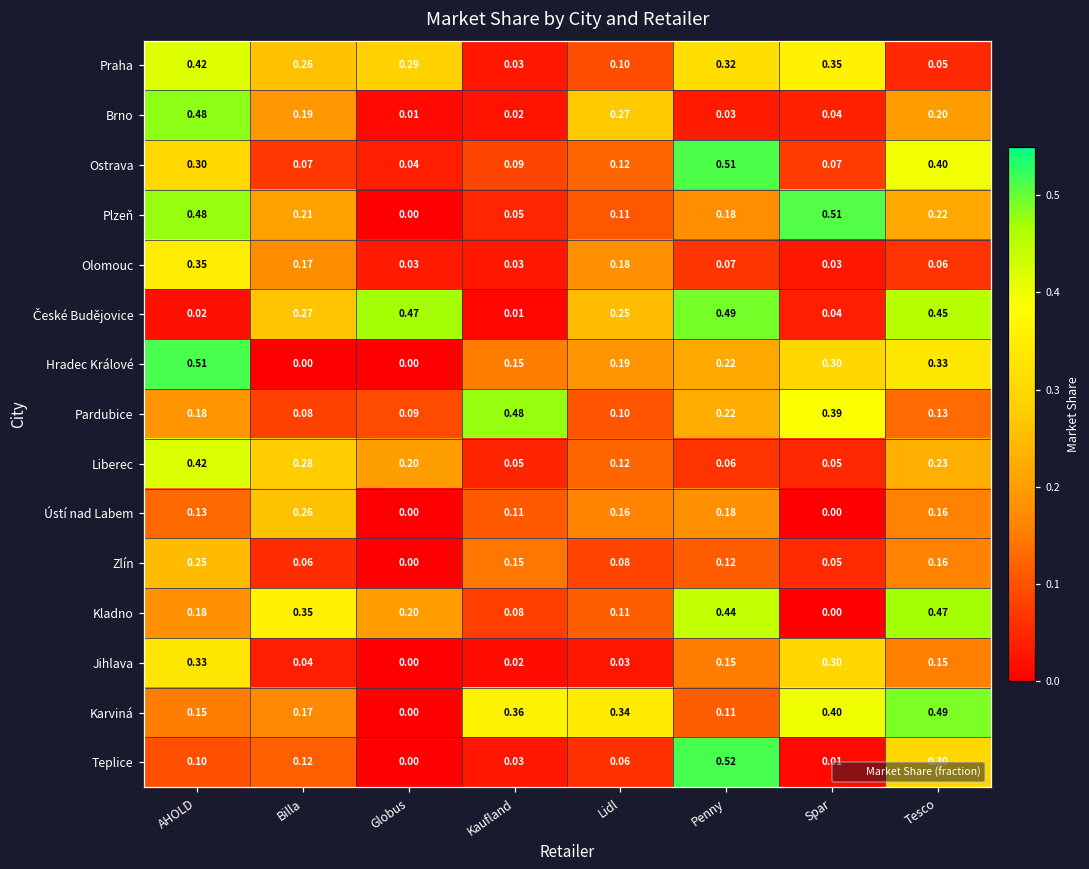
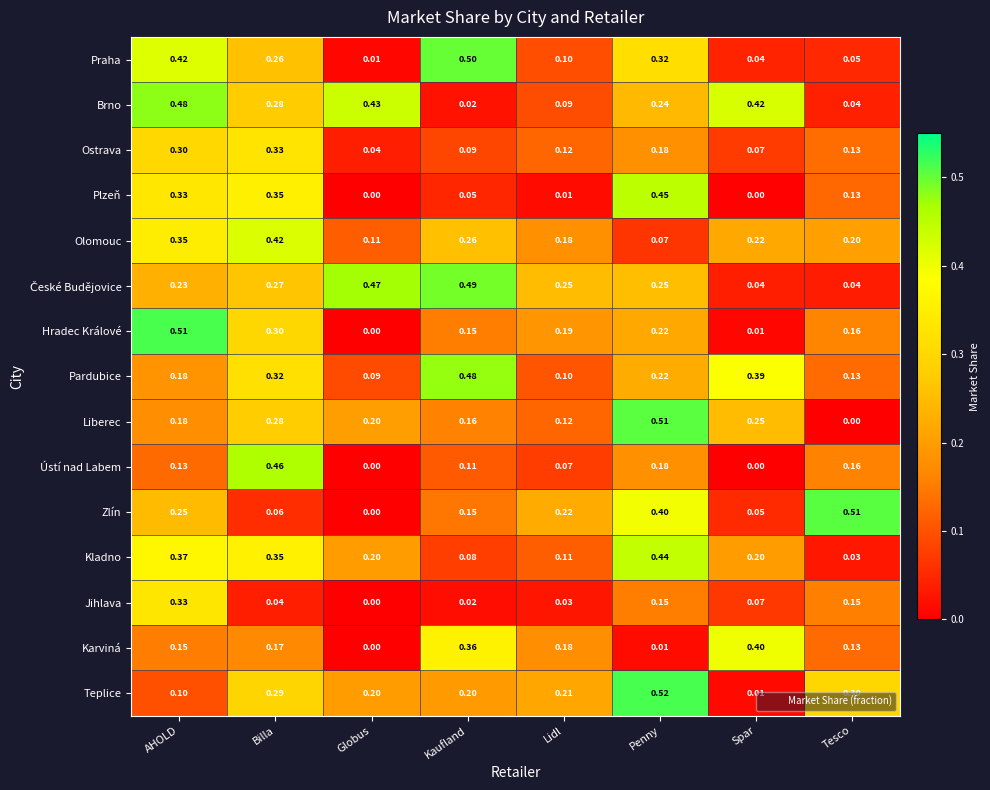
Praha, Globus: 0.29 -> 0.01
Praha, Kaufland: 0.03 -> 0.50
Praha, Spar: 0.35 -> 0.04
Brno, Billa: 0.19 -> 0.28
Brno, Globus: 0.01 -> 0.43
Brno, Lidl: 0.27 -> 0.09
Brno, Penny: 0.03 -> 0.24
Brno, Spar: 0.04 -> 0.42
Brno, Tesco: 0.20 -> 0.04
Ostrava, Billa: 0.07 -> 0.33
Ostrava, Penny: 0.51 -> 0.18
Ostrava, Tesco: 0.40 -> 0.13
Plzeň, AHOLD: 0.48 -> 0.33
Plzeň, Billa: 0.21 -> 0.35
Plzeň, Lidl: 0.11 -> 0.01
Plzeň, Penny: 0.18 -> 0.45
Plzeň, Spar: 0.51 -> 0.00
Plzeň, Tesco: 0.22 -> 0.13
Olomouc, Billa: 0.17 -> 0.42
Olomouc, Globus: 0.03 -> 0.11
Olomouc, Kaufland: 0.03 -> 0.26
Olomouc, Spar: 0.03 -> 0.22
Olomouc, Tesco: 0.06 -> 0.20
České Budějovice, AHOLD: 0.02 -> 0.23
České Budějovice, Kaufland: 0.01 -> 0.49
České Budějovice, Penny: 0.49 -> 0.25
České Budějovice, Tesco: 0.45 -> 0.04
Hradec Králové, Billa: 0.00 -> 0.30
Hradec Králové, Spar: 0.30 -> 0.01
Hradec Králové, Tesco: 0.33 -> 0.16
Pardubice, Billa: 0.08 -> 0.32
Liberec, AHOLD: 0.42 -> 0.18
Liberec, Kaufland: 0.05 -> 0.16
Liberec, Penny: 0.06 -> 0.51
Liberec, Spar: 0.05 -> 0.25
Liberec, Tesco: 0.23 -> 0.00
Ústí nad Labem, Billa: 0.26 -> 0.46
Ústí nad Labem, Lidl: 0.16 -> 0.07
Zlín, Lidl: 0.08 -> 0.22
Zlín, Penny: 0.12 -> 0.40
Zlín, Tesco: 0.16 -> 0.51
Kladno, AHOLD: 0.18 -> 0.37
Kladno, Spar: 0.00 -> 0.20
Kladno, Tesco: 0.47 -> 0.03
Jihlava, Spar: 0.30 -> 0.07
Karviná, Lidl: 0.34 -> 0.18
Karviná, Penny: 0.11 -> 0.01
Karviná, Tesco: 0.49 -> 0.13
Teplice, Billa: 0.12 -> 0.29
Teplice, Globus: 0.00 -> 0.20
Teplice, Kaufland: 0.03 -> 0.20
Teplice, Lidl: 0.06 -> 0.21
